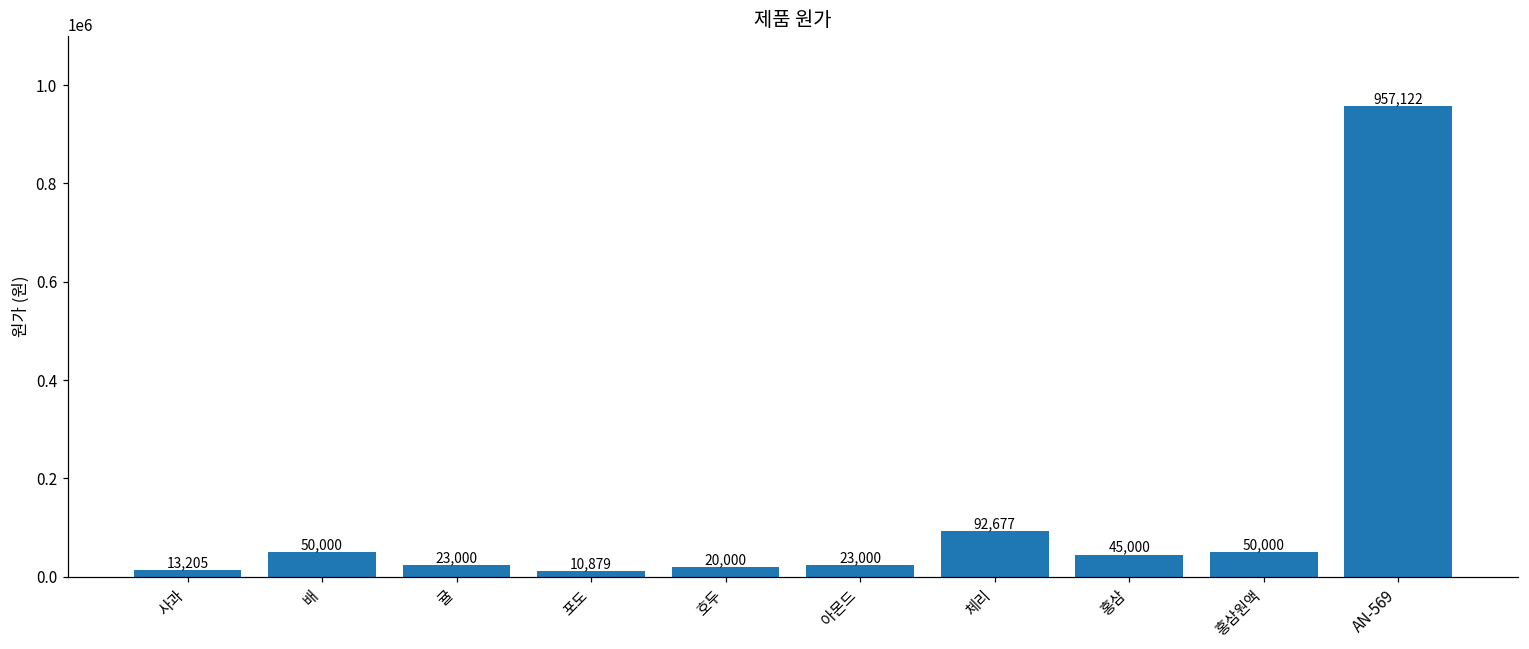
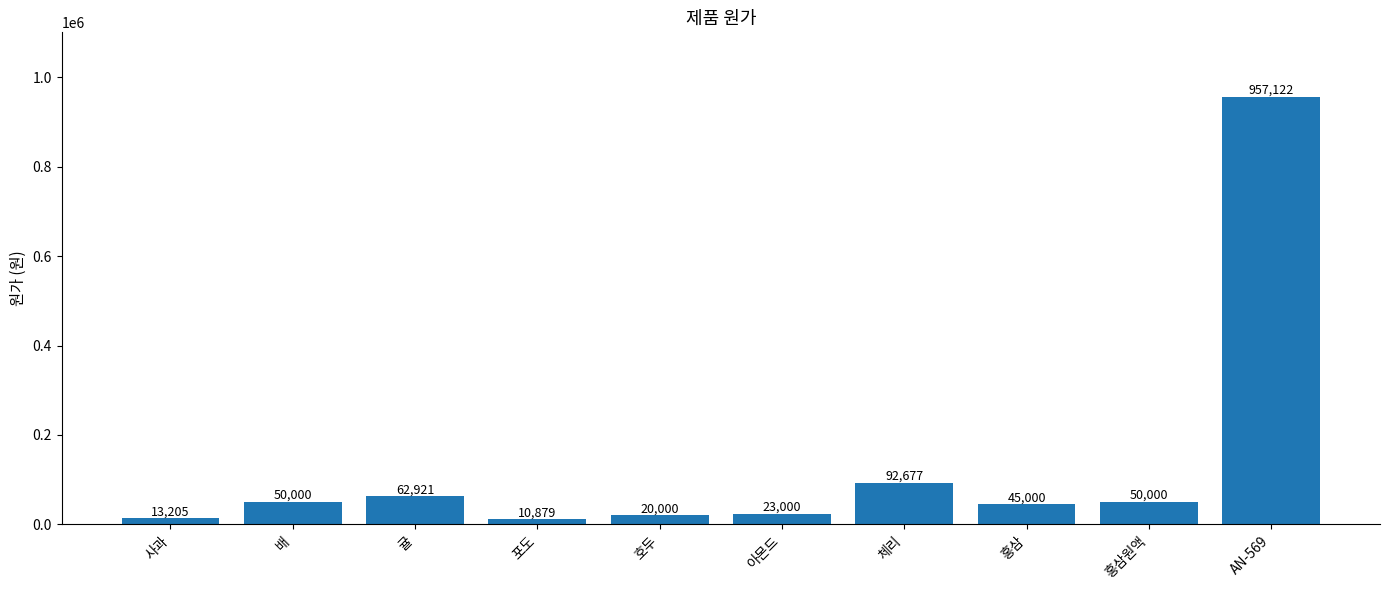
귤: 23,000 -> 62,921
